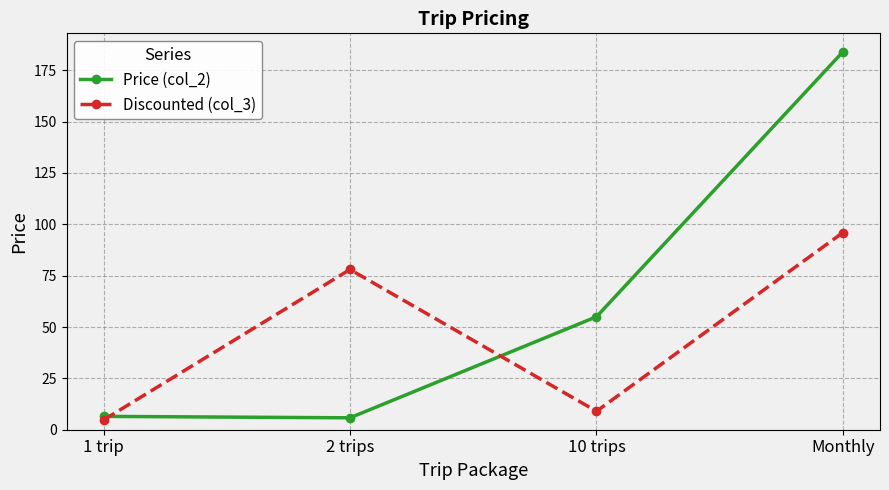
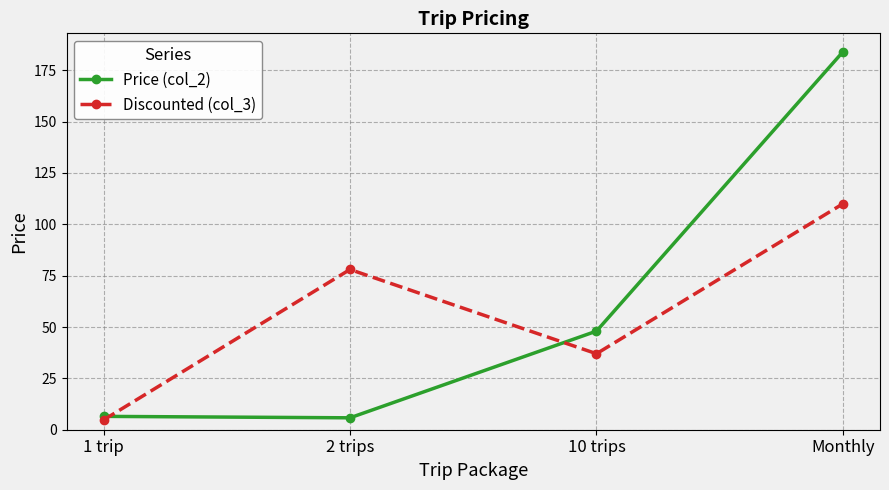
Price (col_2), 10 trips: 55 -> 48
Discounted (col_3), 10 trips: 9 -> 37
Discounted (col_3), Monthly: 96 -> 110
